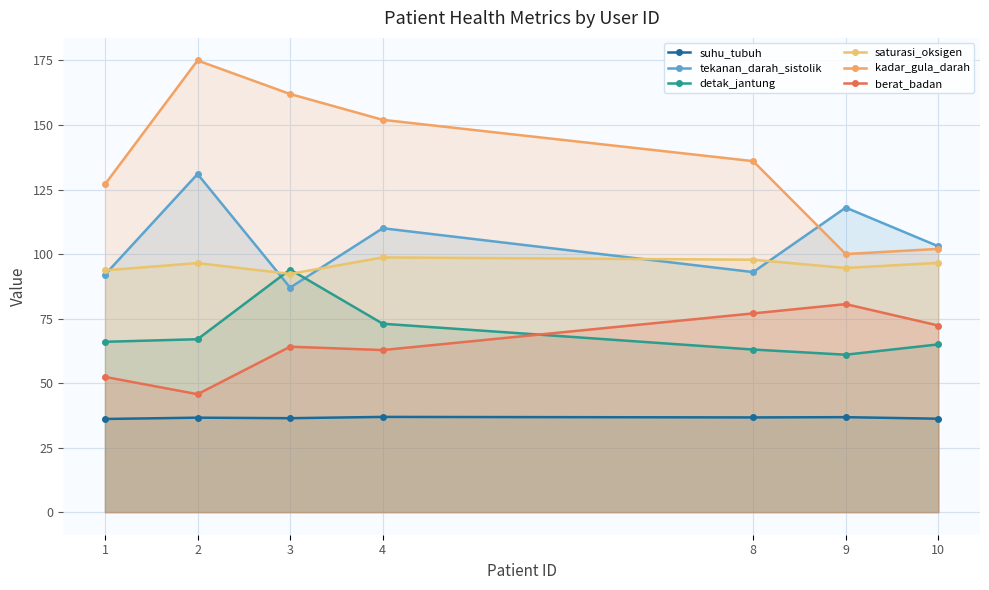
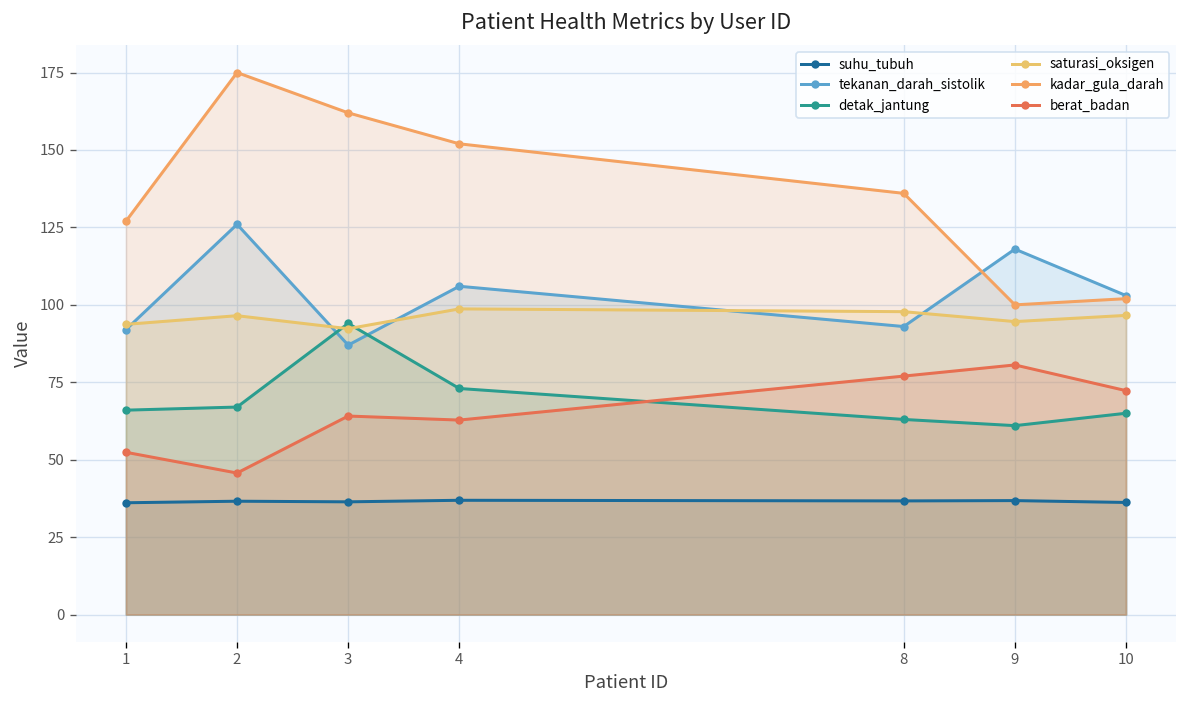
tekanan_darah_sistolik, 2: 131 -> 126
tekanan_darah_sistolik, 4: 110 -> 106
